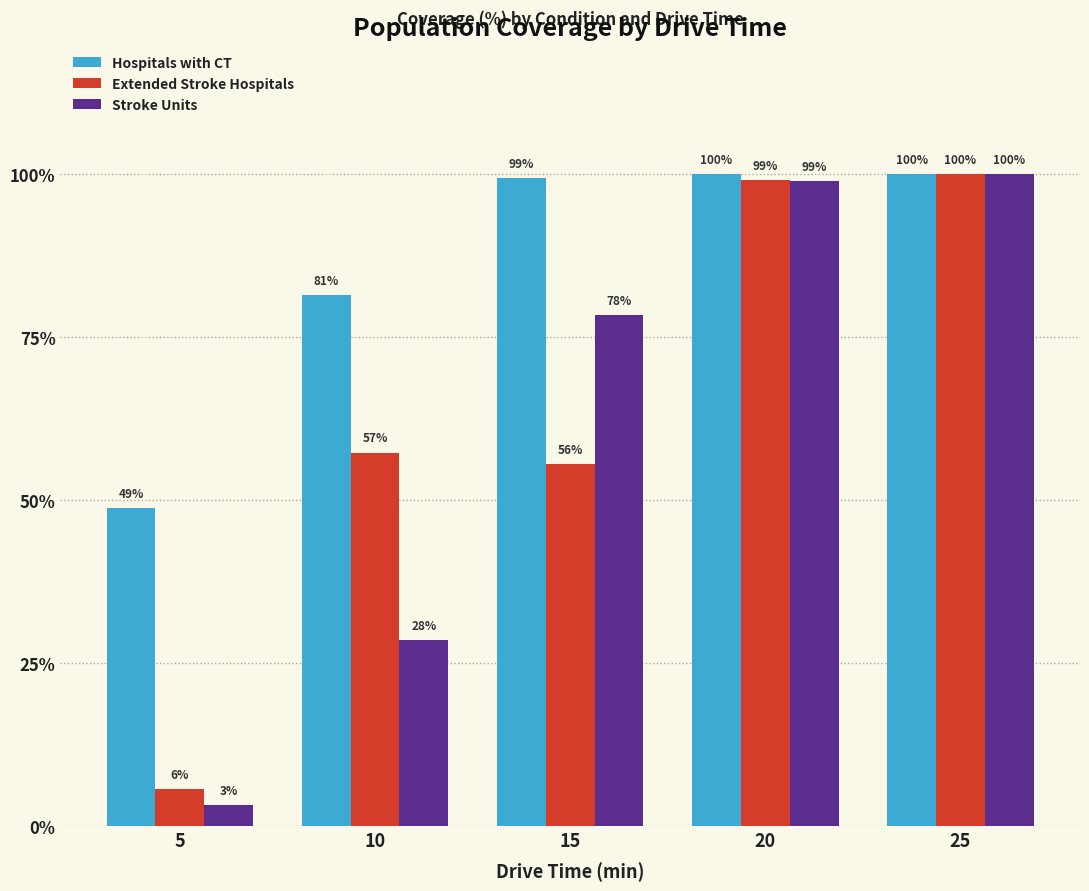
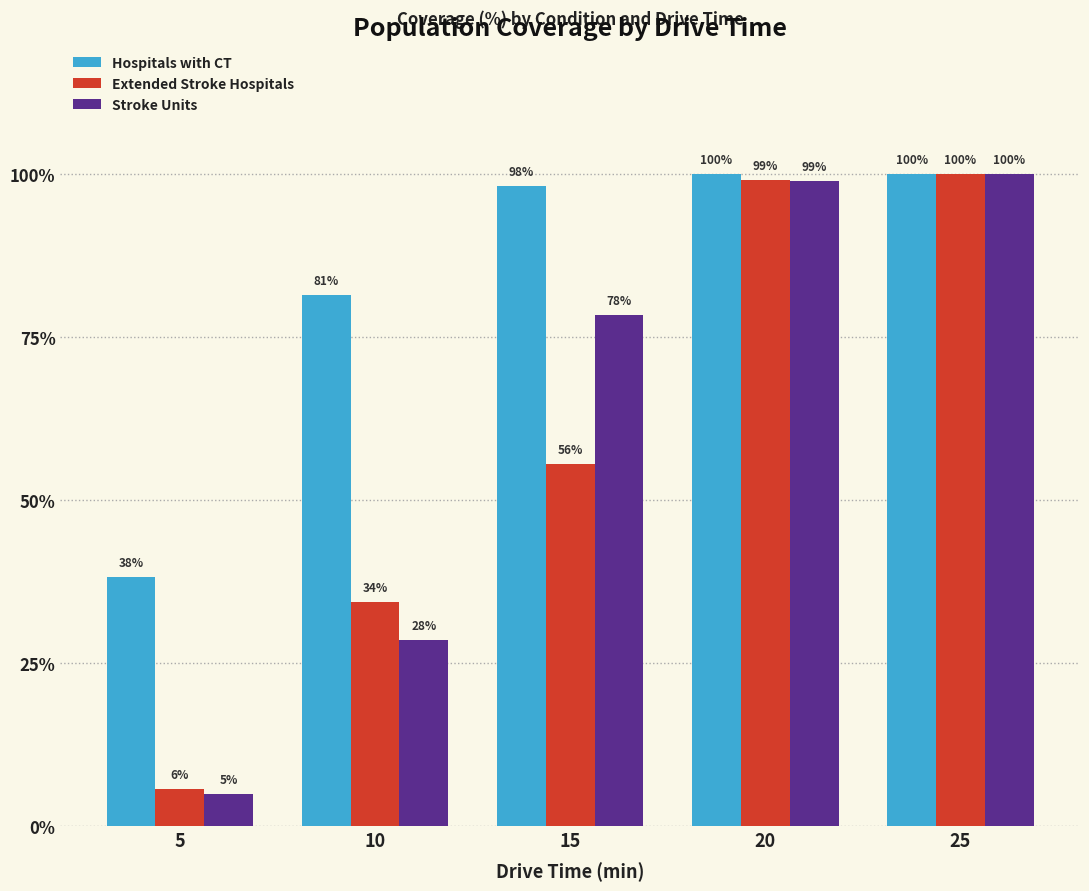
Hospitals with CT, 5: 49% -> 38%
Stroke Units, 5: 3% -> 5%
Extended Stroke Hospitals, 10: 57% -> 34%
Hospitals with CT, 15: 99% -> 98%
